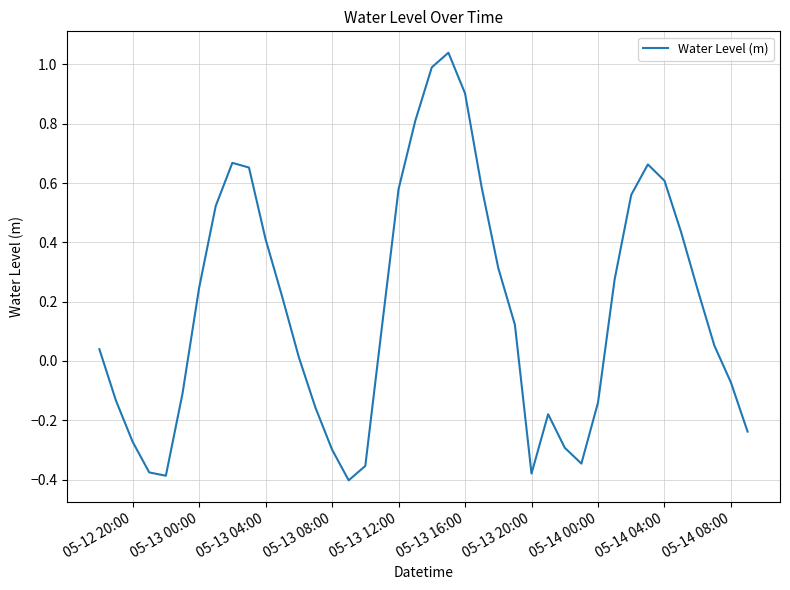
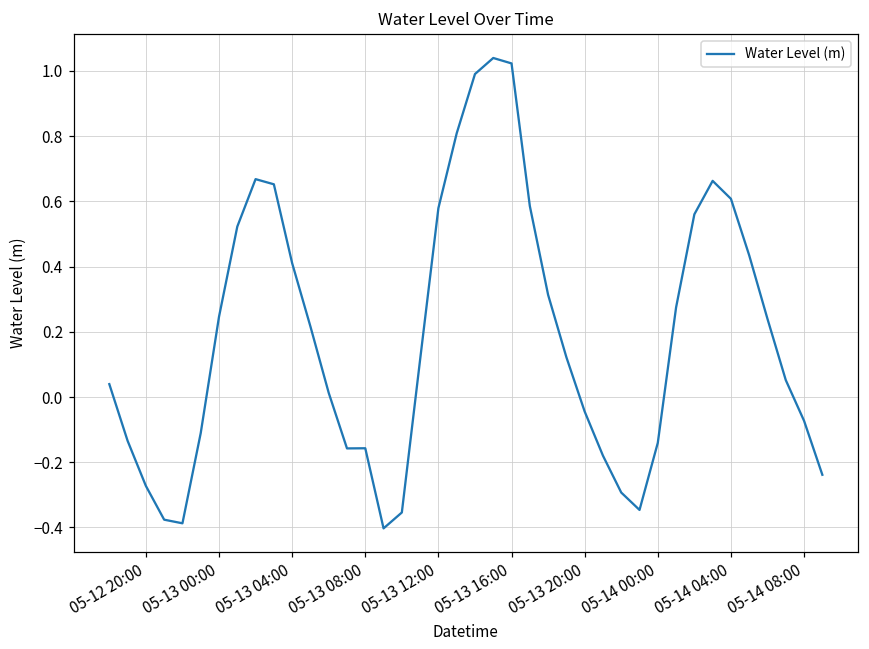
05-13 08:00: -0.30 -> -0.16
05-13 16:00: 0.90 -> 1.02
05-13 20:00: -0.38 -> -0.04
